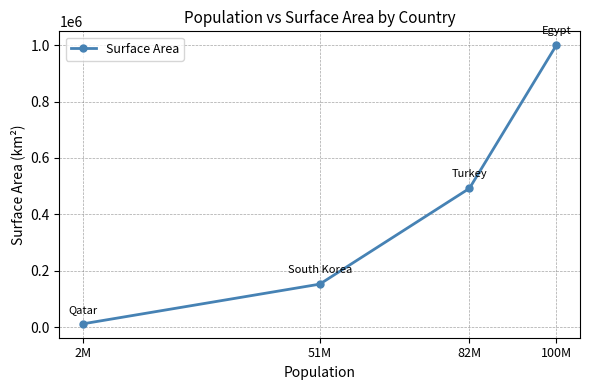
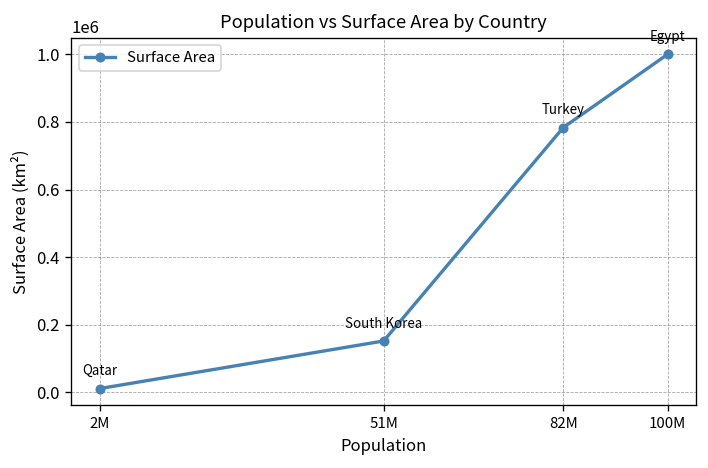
82M: 490000 -> 780000
